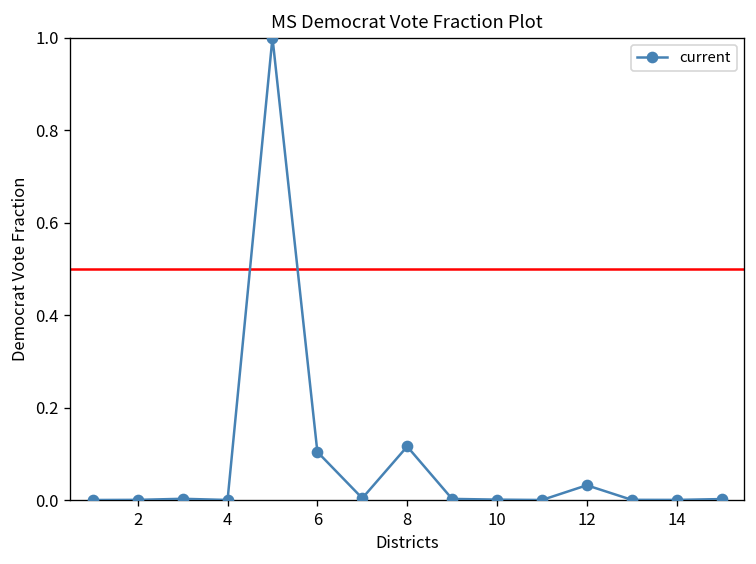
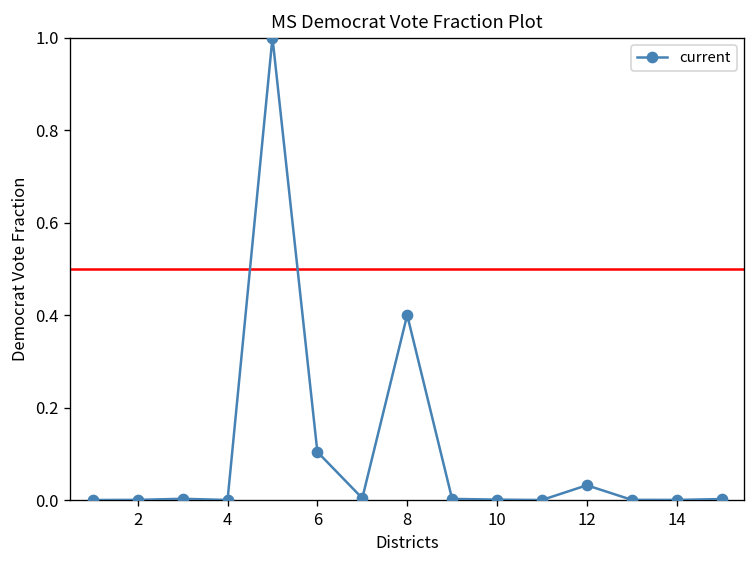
8: 0.12 -> 0.40
